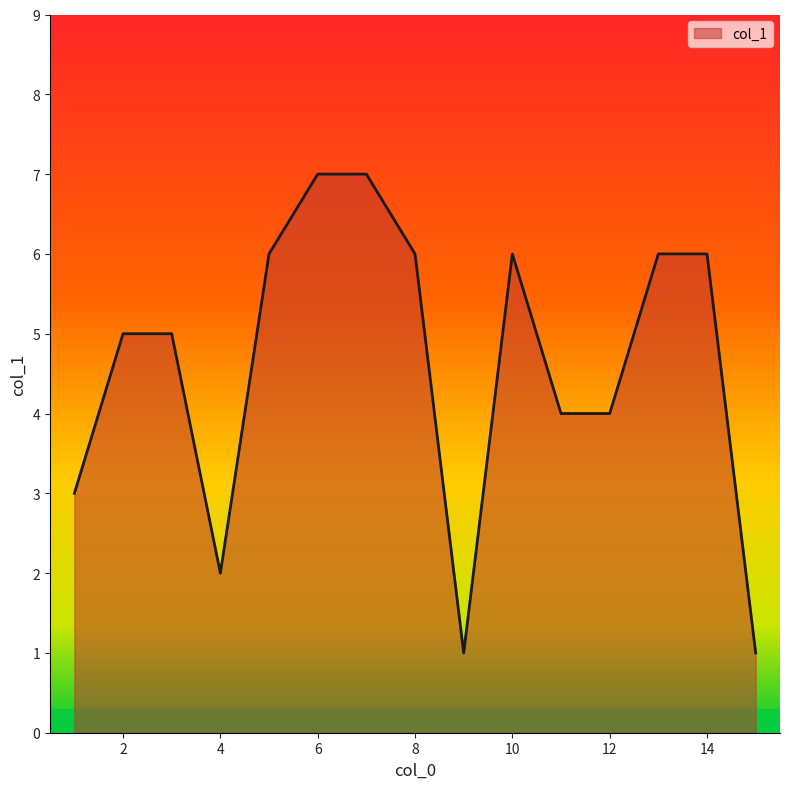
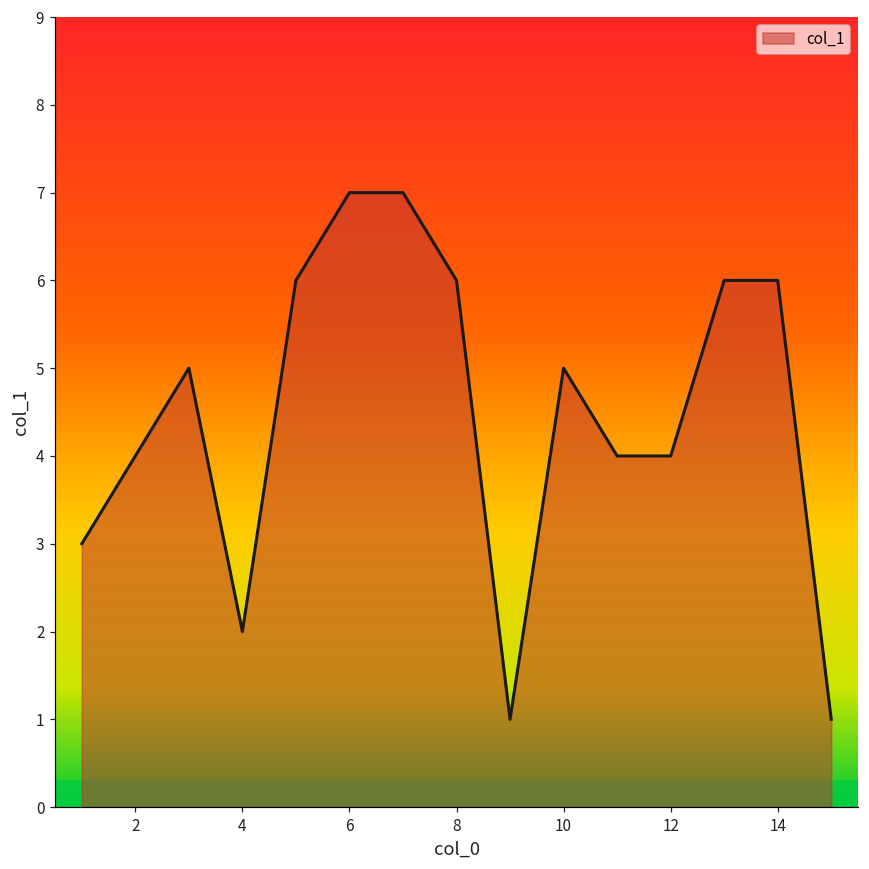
2: 5 -> 4
10: 6 -> 5
